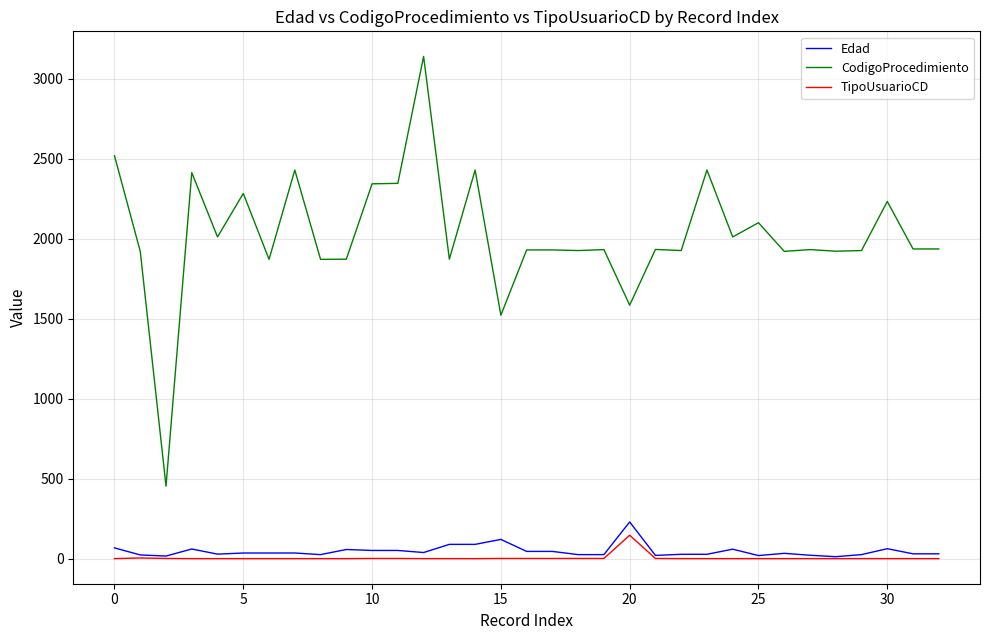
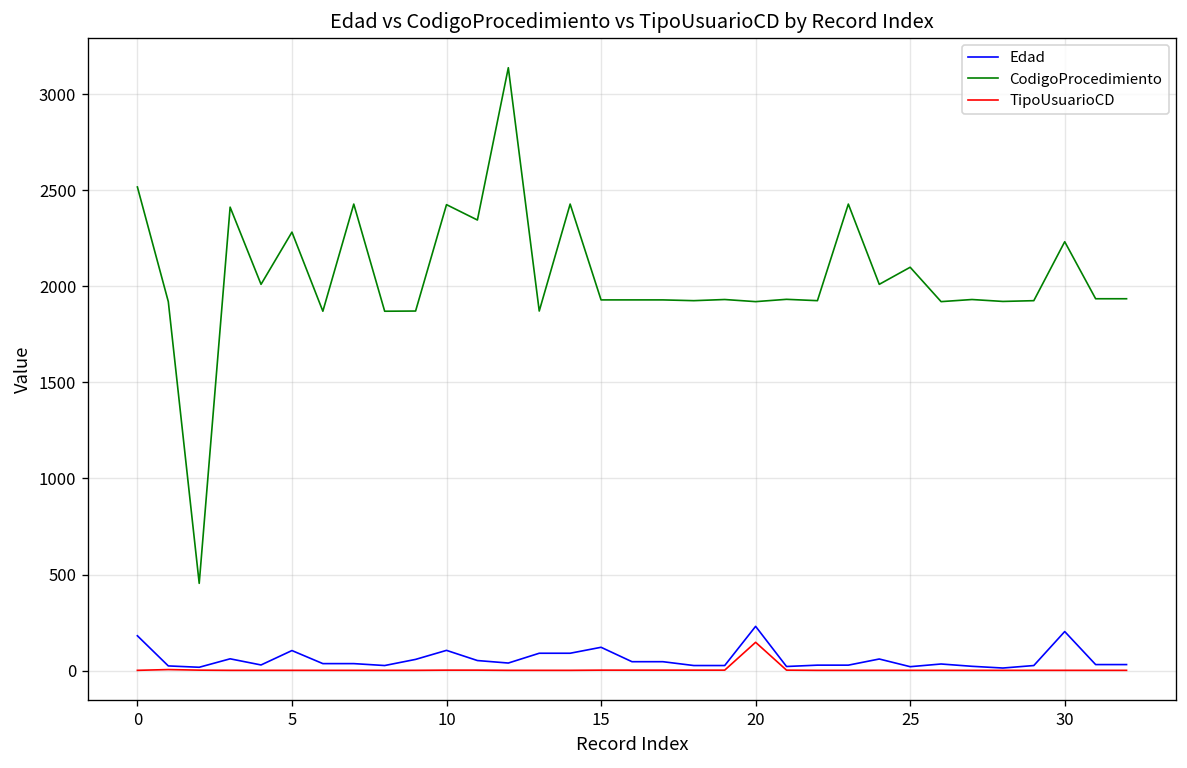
Edad, 0: 70 -> 180
Edad, 5: 40 -> 100
Edad, 10: 50 -> 110
CodigoProcedimiento, 10: 2340 -> 2430
CodigoProcedimiento, 15: 1520 -> 1930
CodigoProcedimiento, 20: 1590 -> 1920
Edad, 30: 60 -> 200
